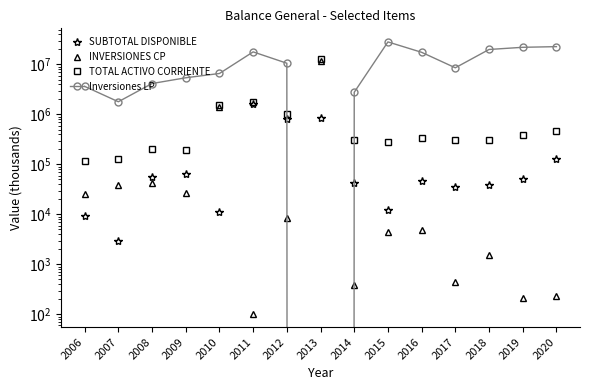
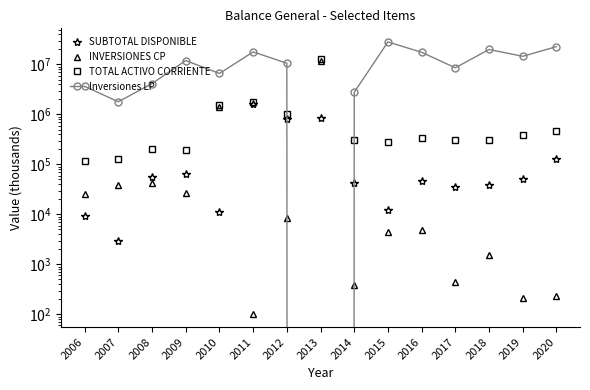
Inversiones LP, 2009: 5000000 -> 12000000
Inversiones LP, 2019: 20000000 -> 15000000
